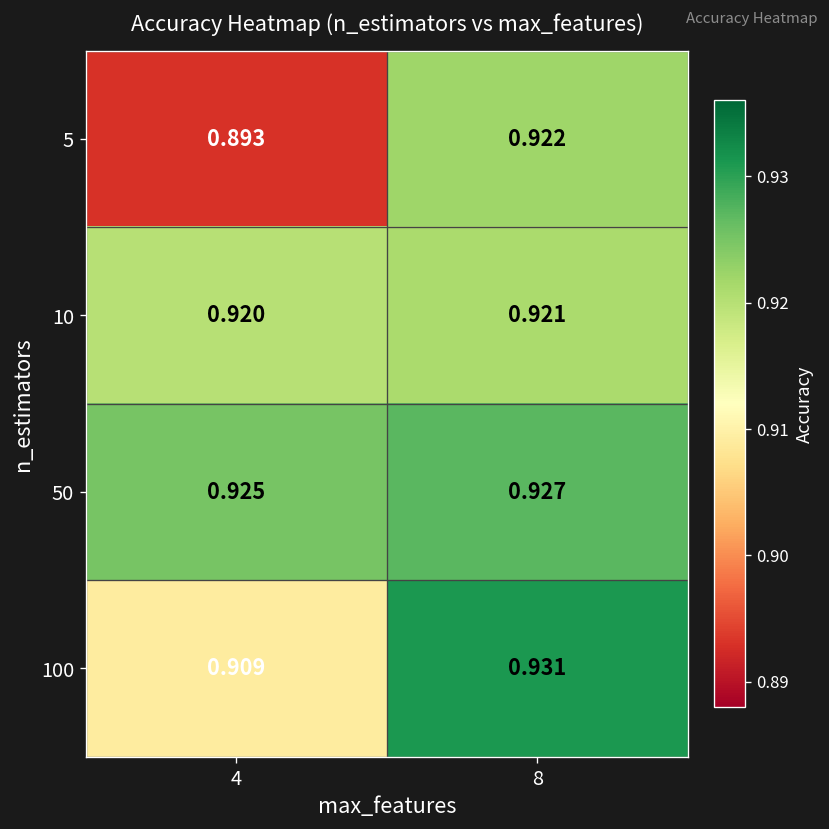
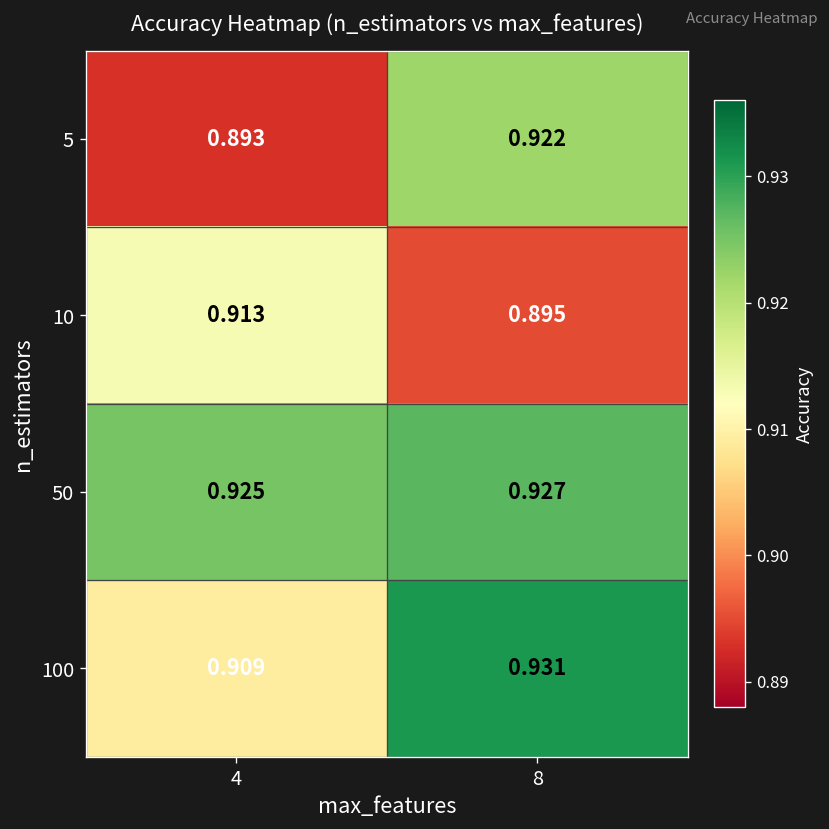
10, 4: 0.920 -> 0.913
10, 8: 0.921 -> 0.895
